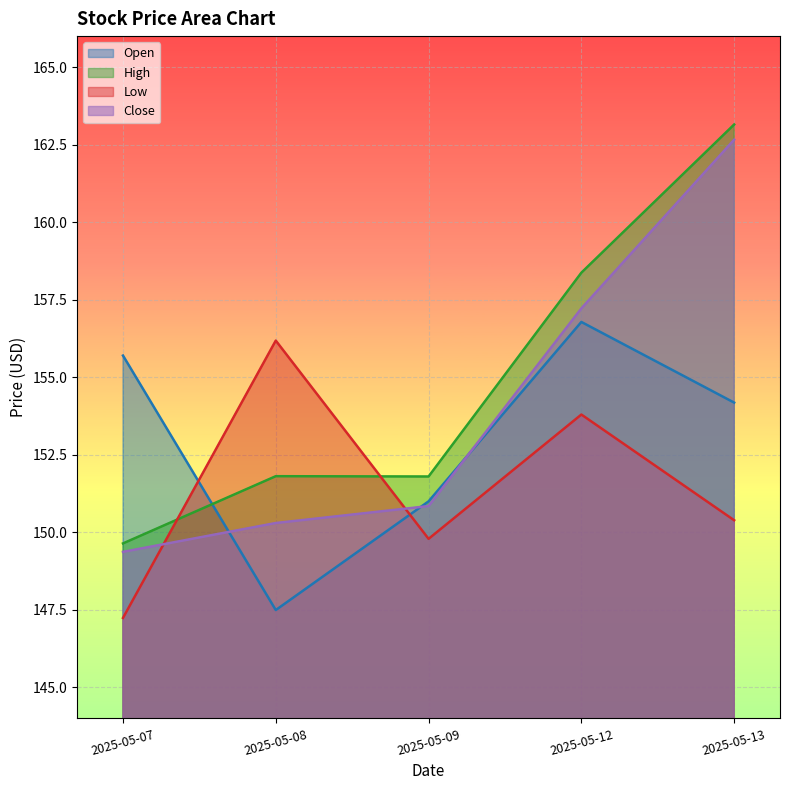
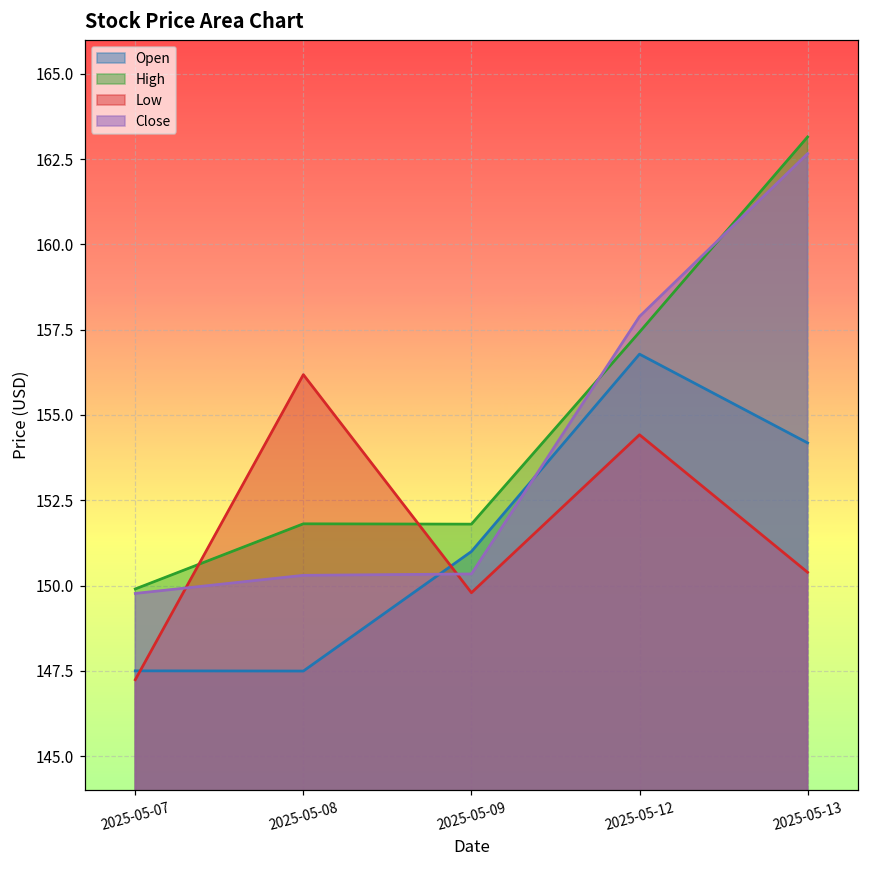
Open, 2025-05-07: 155.7 -> 147.5
High, 2025-05-07: 149.6 -> 149.9
Close, 2025-05-07: 149.4 -> 149.8
Close, 2025-05-09: 150.8 -> 150.3
High, 2025-05-12: 158.4 -> 157.4
Low, 2025-05-12: 153.8 -> 154.4
Close, 2025-05-12: 157.2 -> 157.9
